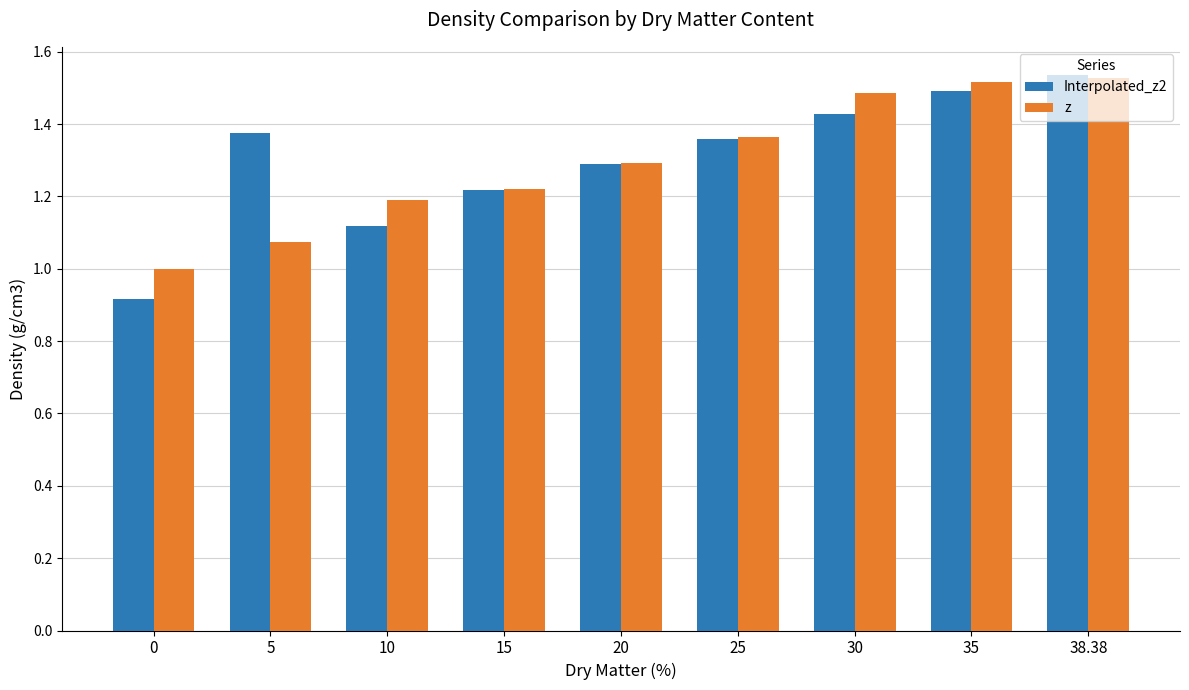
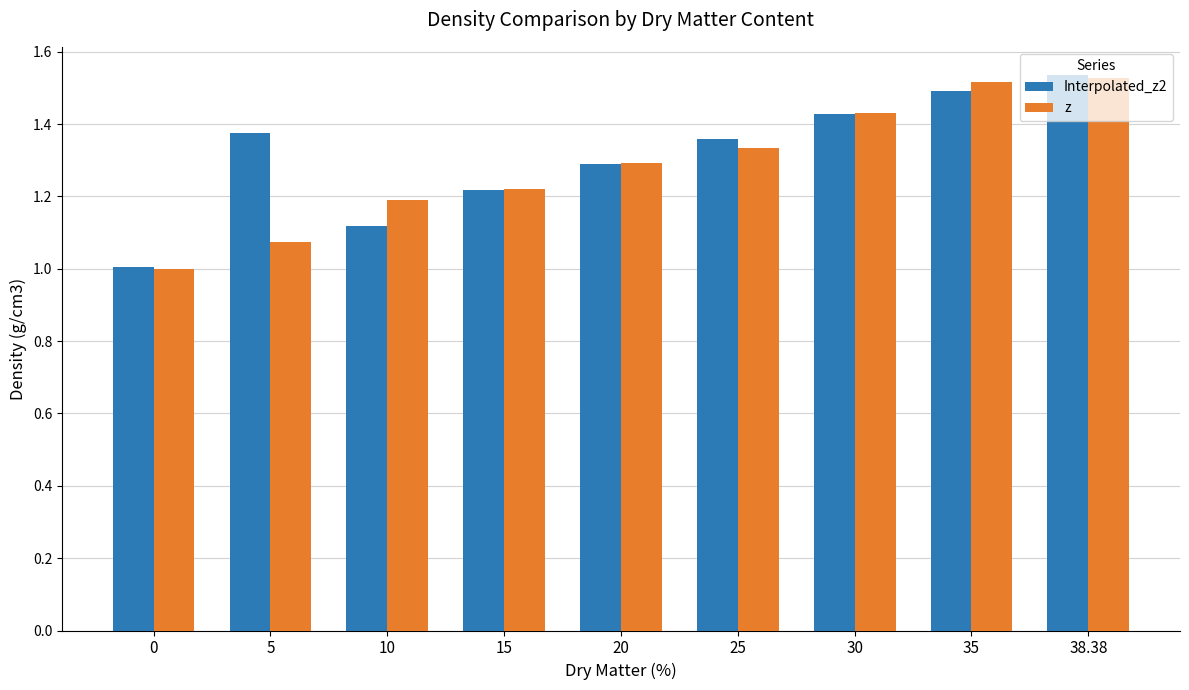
Interpolated_z2, 0: 0.92 -> 1.00
z, 25: 1.36 -> 1.33
z, 30: 1.49 -> 1.43
